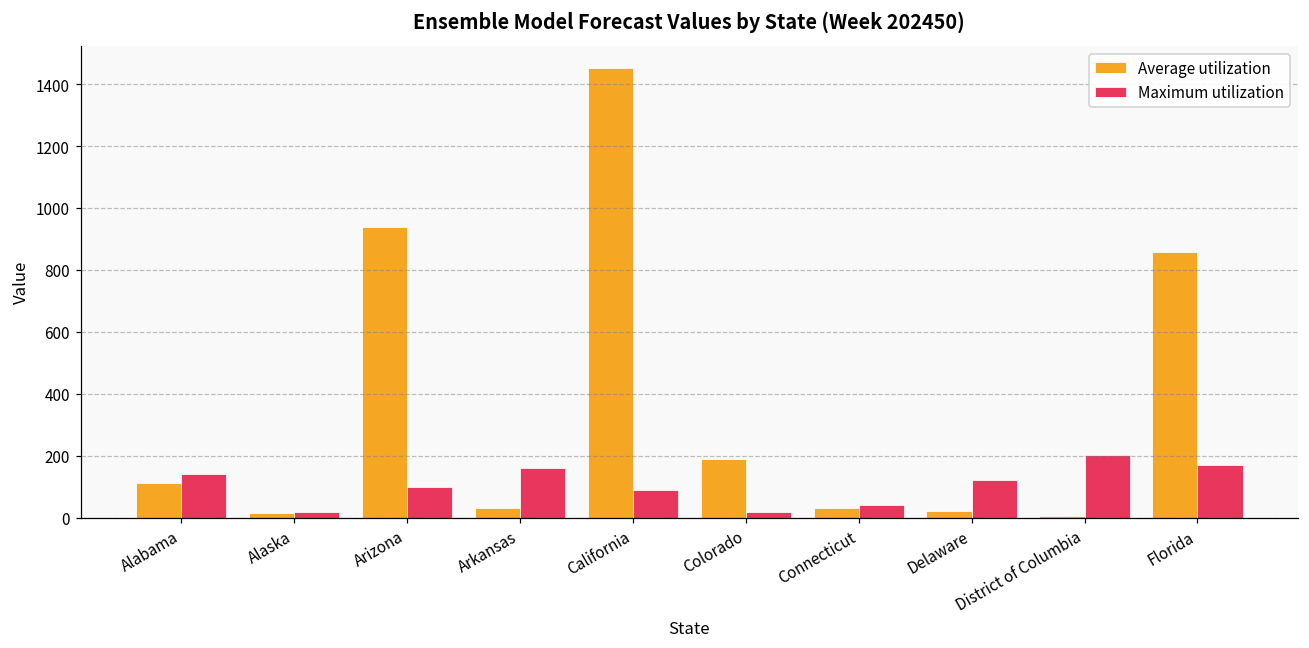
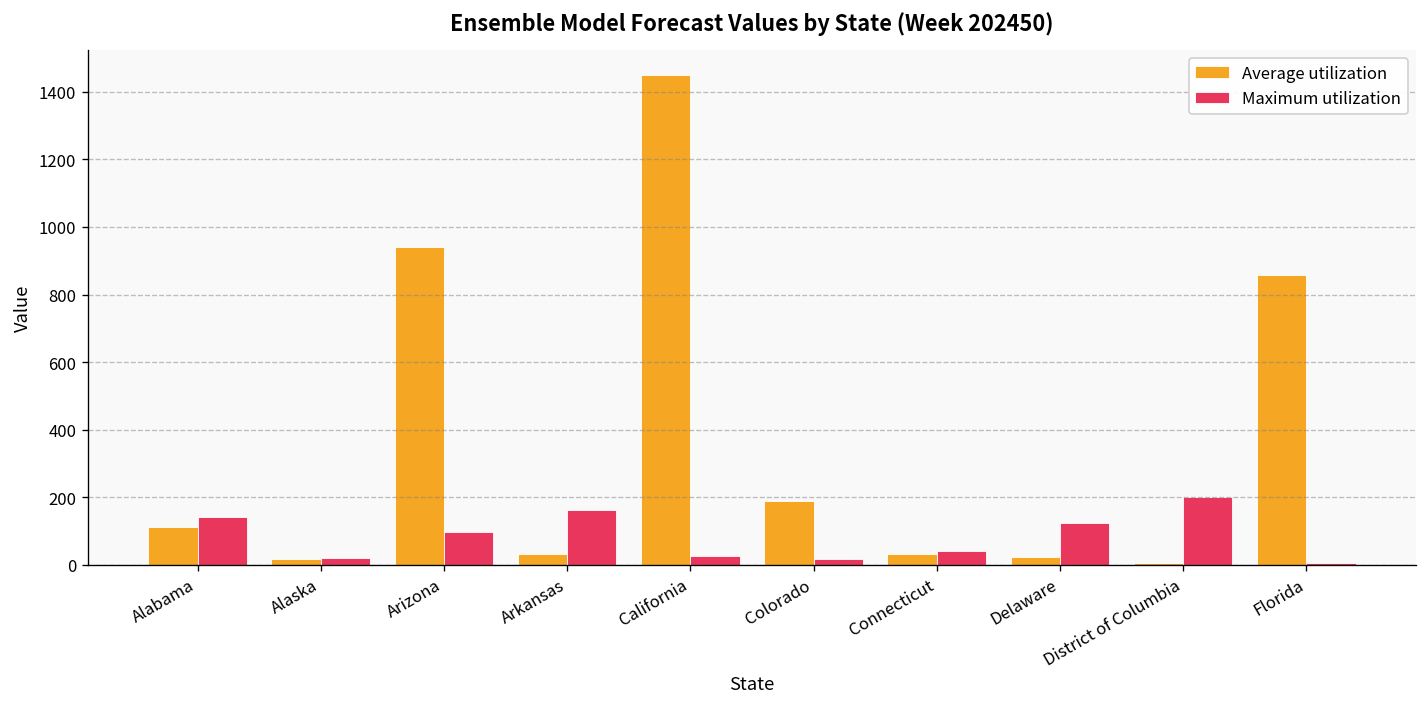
Maximum utilization, California: 90 -> 30
Maximum utilization, Florida: 170 -> 0
